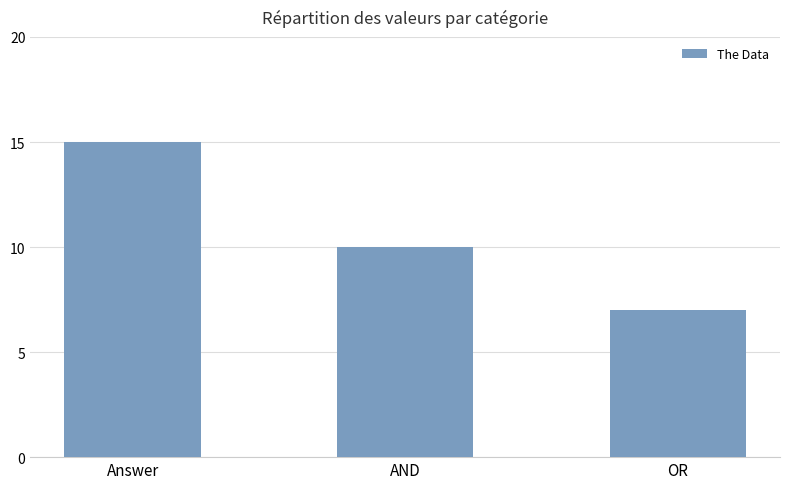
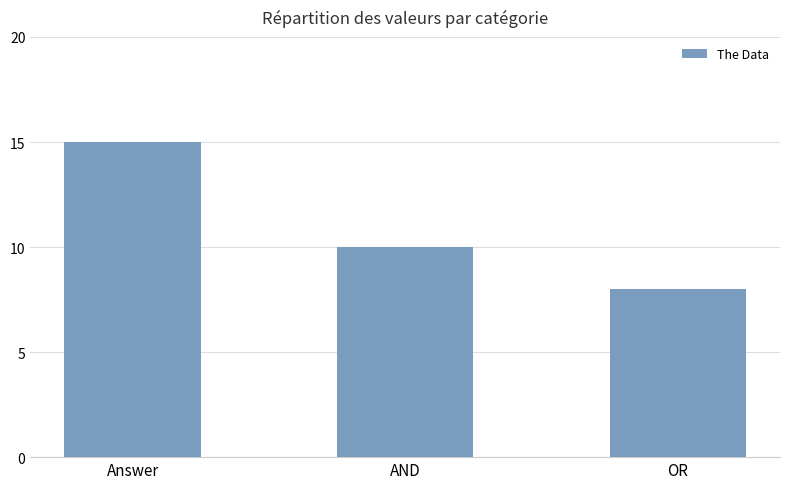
OR: 7 -> 8
